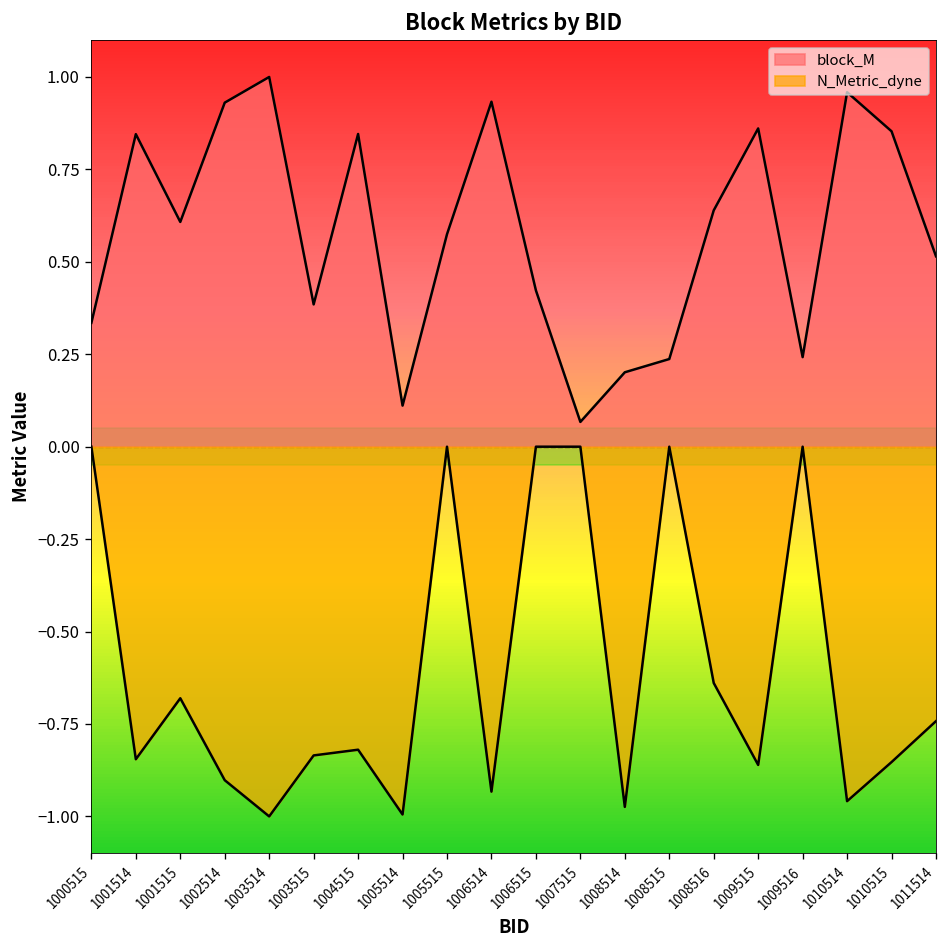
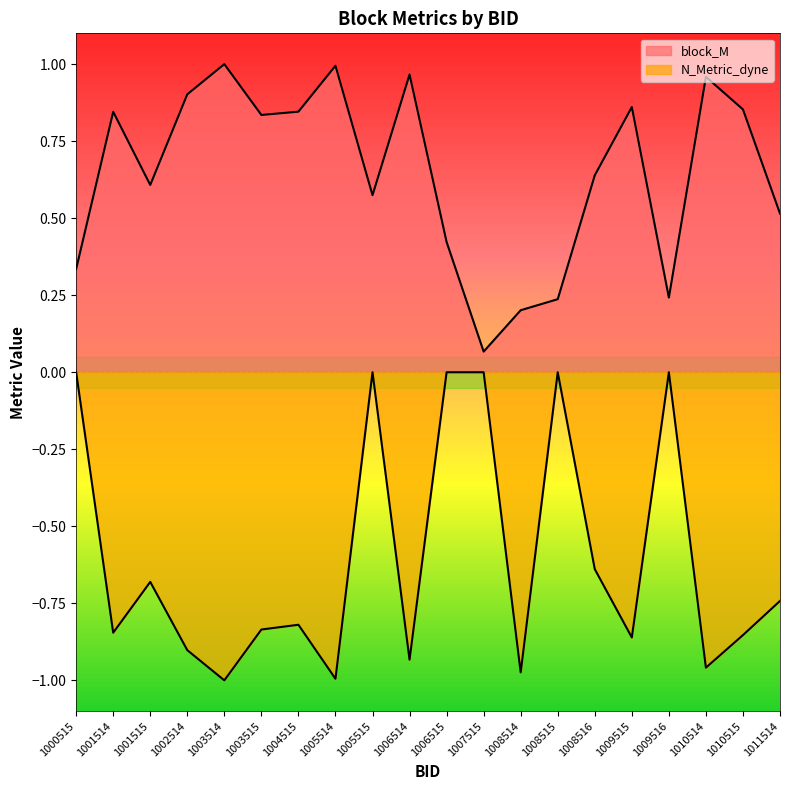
block_M, 1002514: 0.93 -> 0.90
block_M, 1003515: 0.38 -> 0.84
block_M, 1005514: 0.11 -> 0.99
block_M, 1006514: 0.93 -> 0.97
